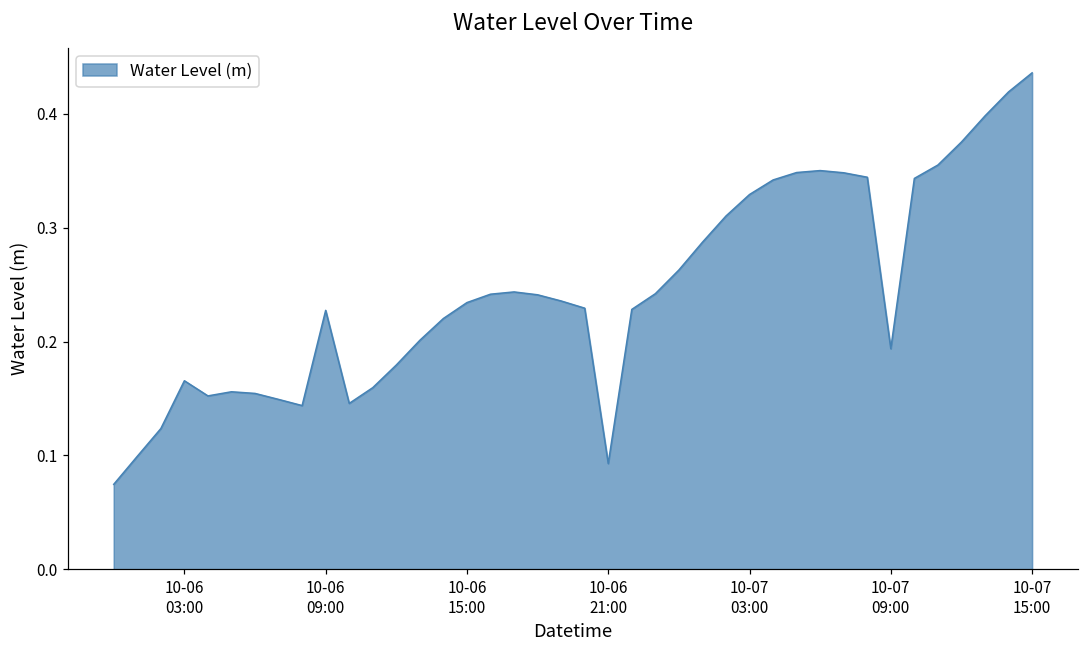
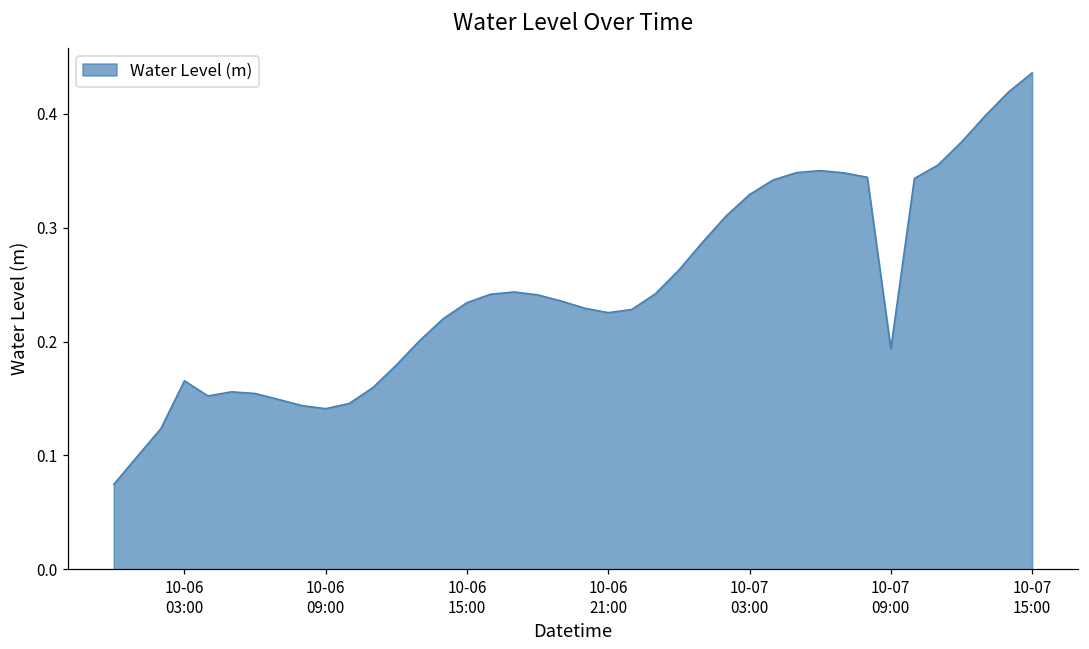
10-06 09:00: 0.227 -> 0.141
10-06 21:00: 0.093 -> 0.225
